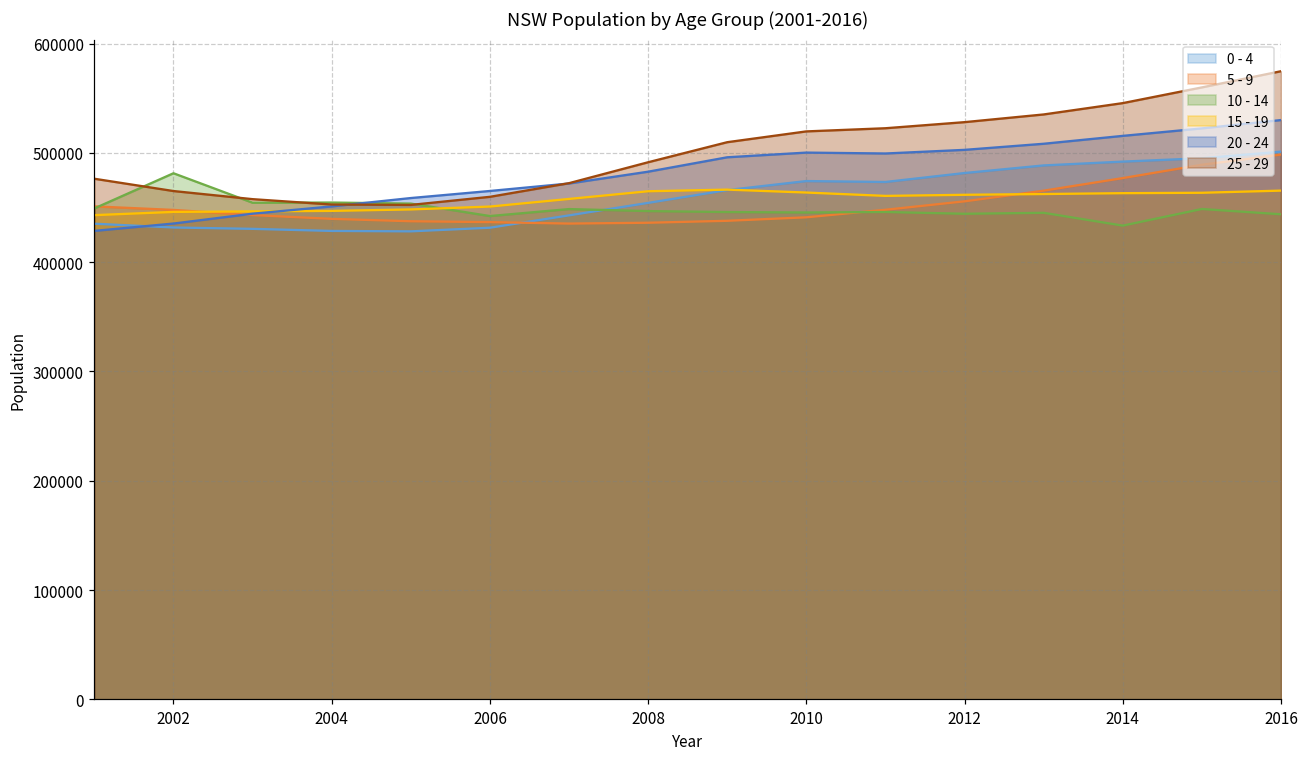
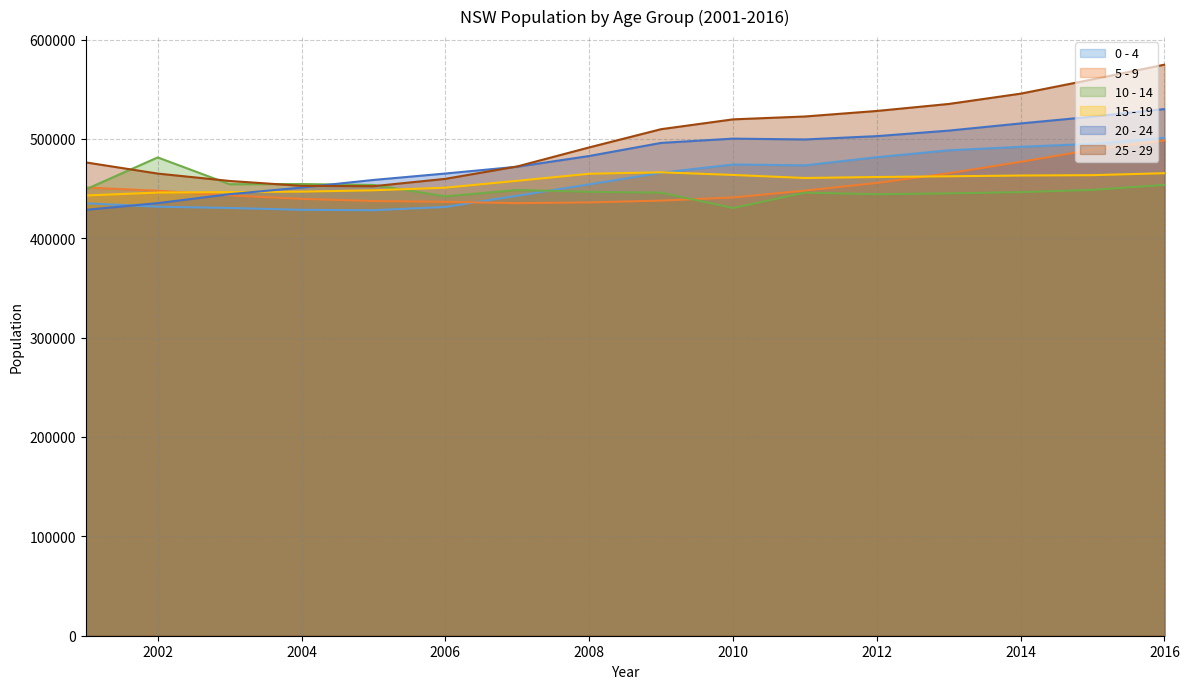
10 - 14, 2010: 450000 -> 430000
10 - 14, 2014: 430000 -> 450000
10 - 14, 2016: 440000 -> 450000
